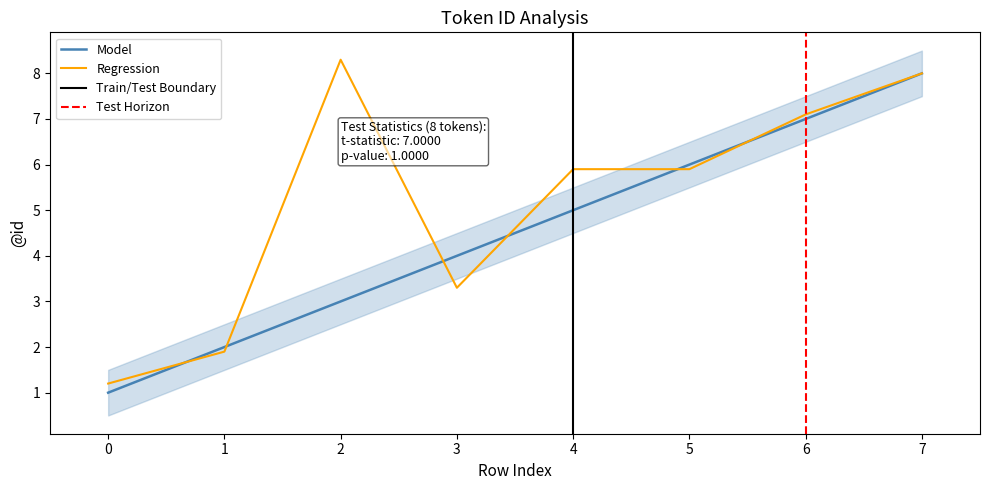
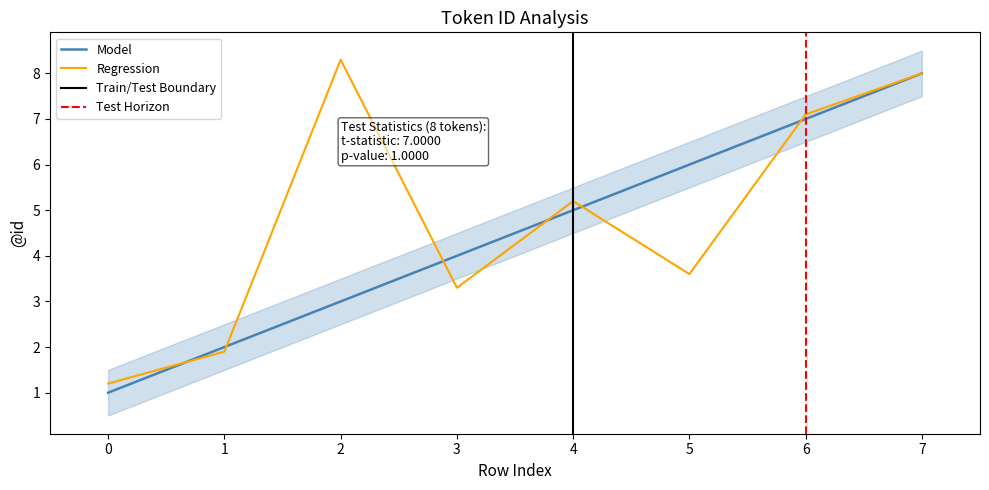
Regression, 4: 5.9 -> 5.2
Regression, 5: 5.9 -> 3.6
